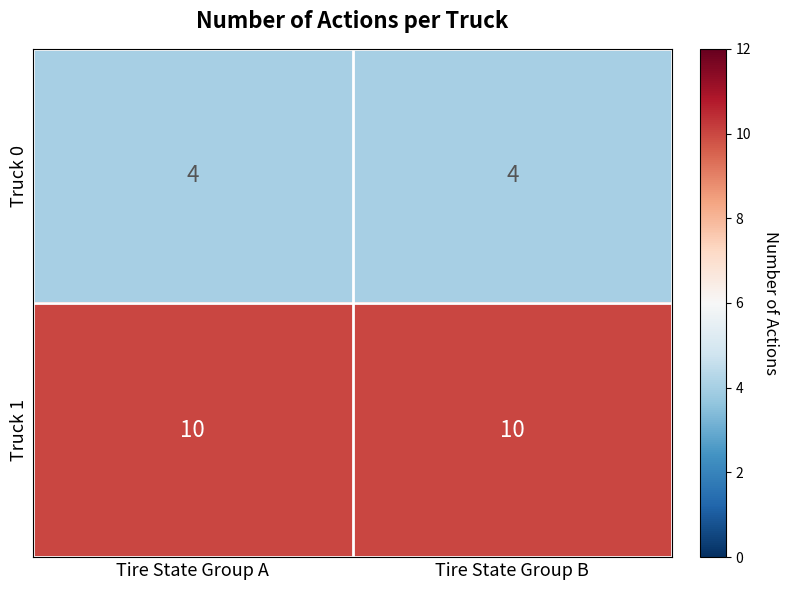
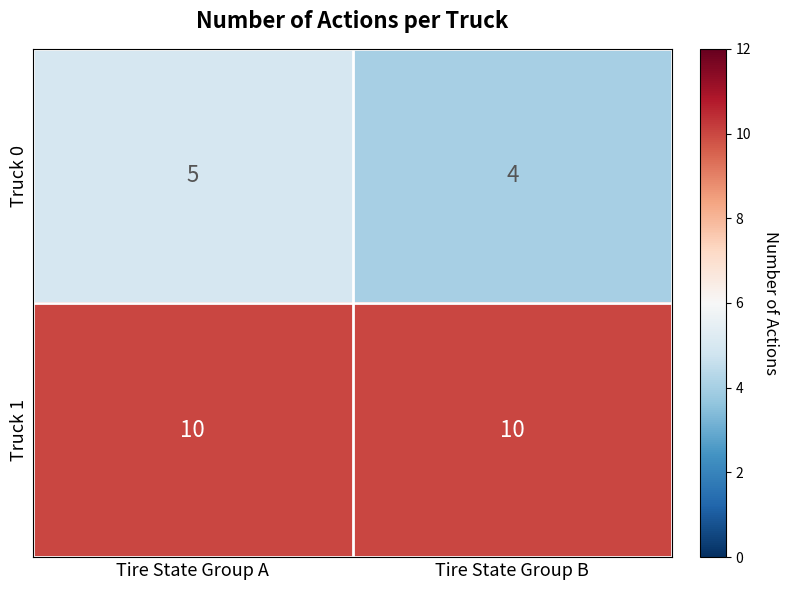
Truck 0, Tire State Group A: 4 -> 5
